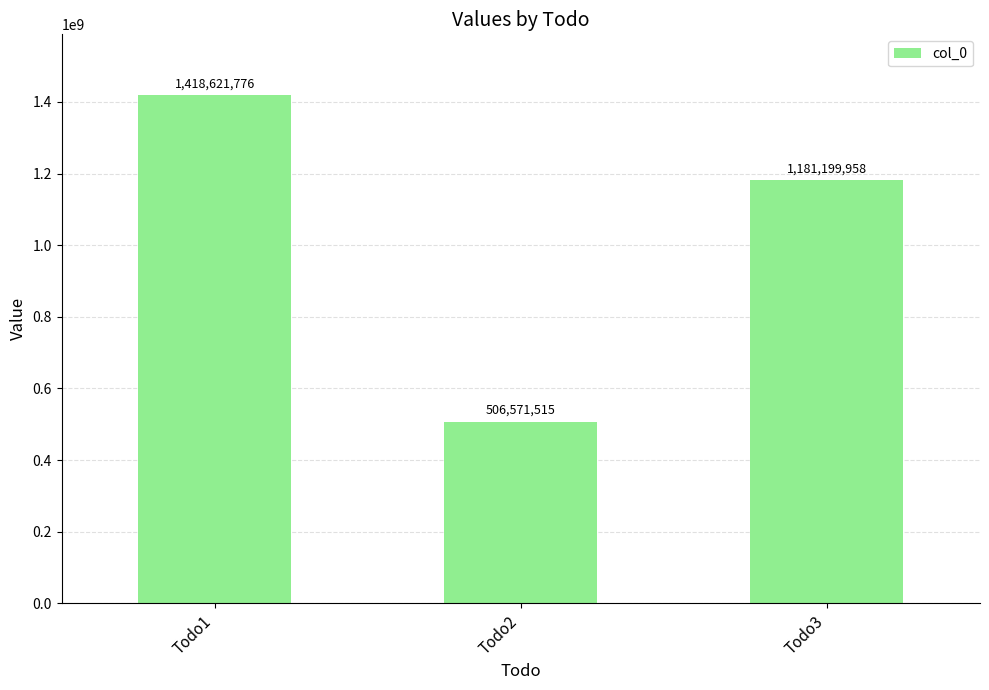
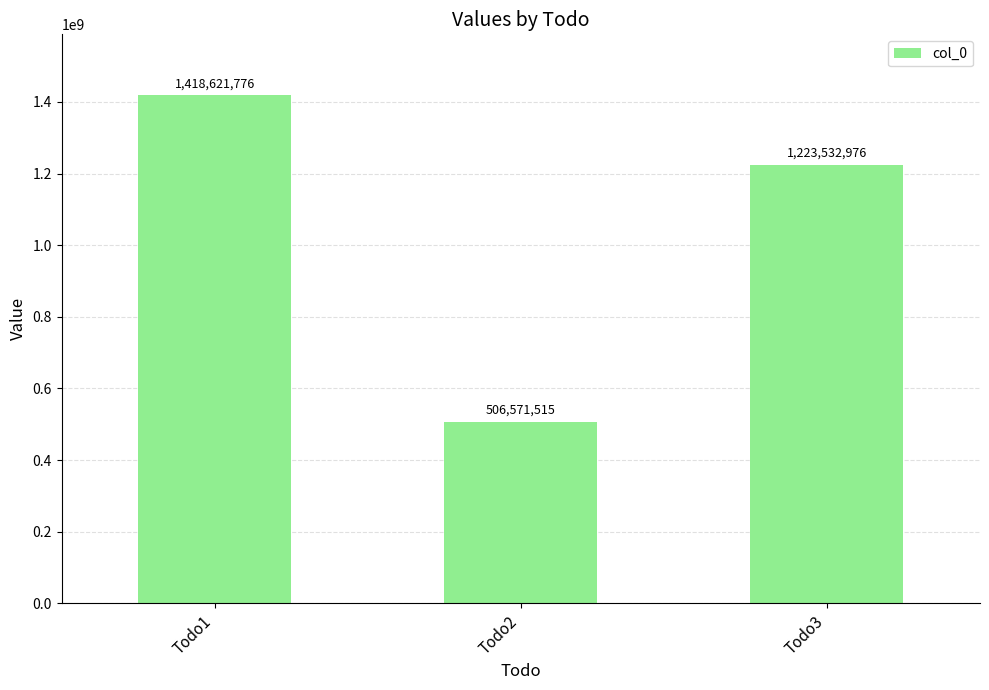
Todo3: 1,181,199,958 -> 1,223,532,976
